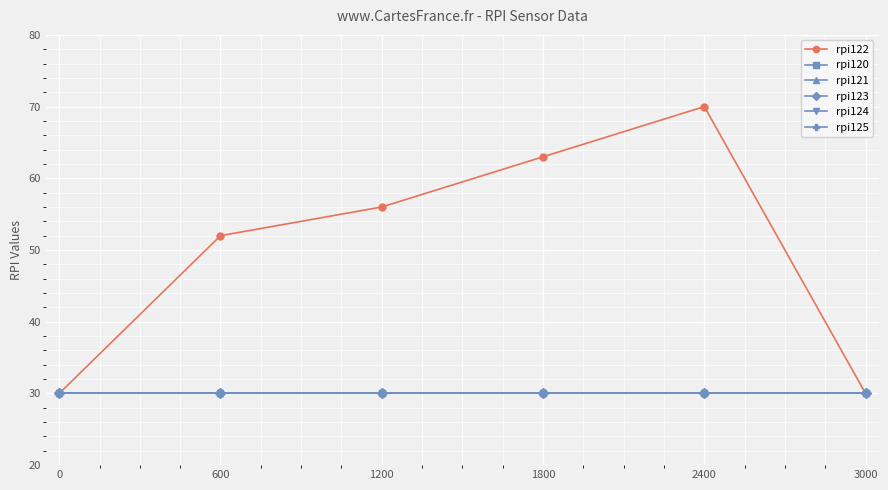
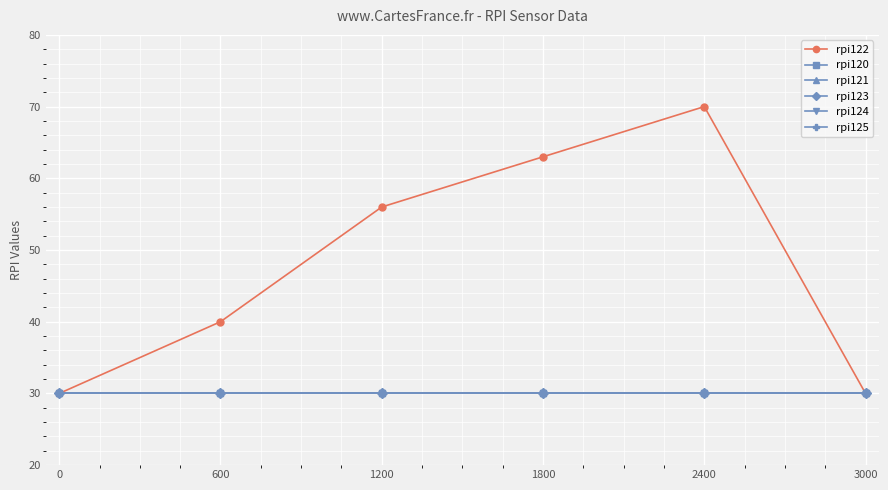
rpi122, 600: 52 -> 40
